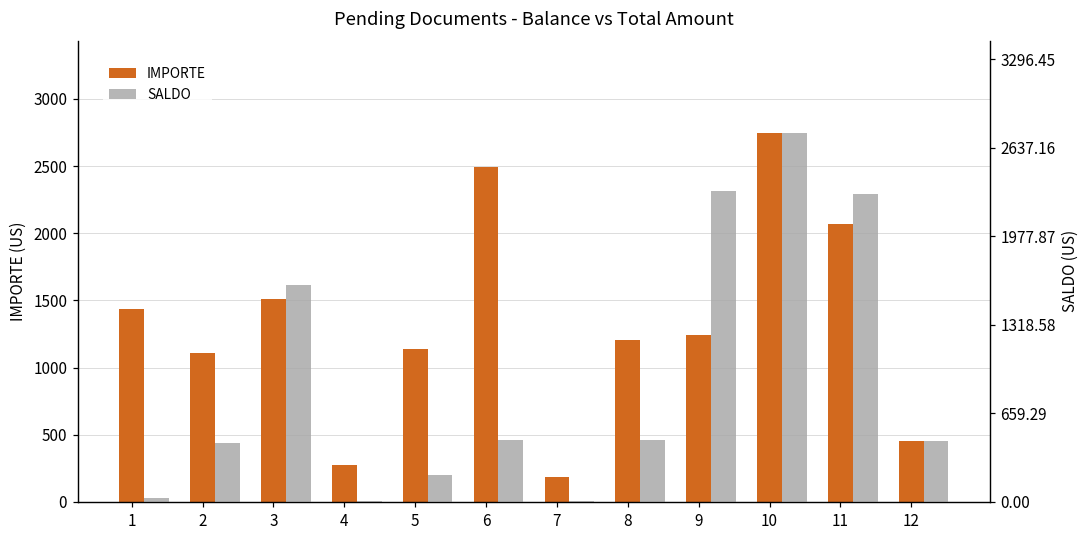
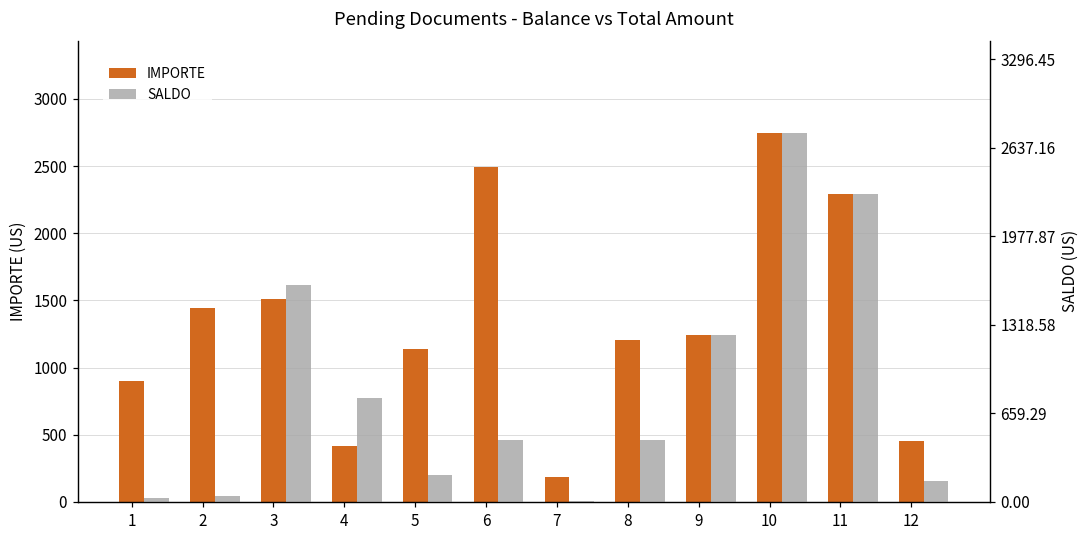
IMPORTE, 1: 1440 -> 900
IMPORTE, 2: 1110 -> 1440
IMPORTE, 4: 270 -> 410
IMPORTE, 11: 2070 -> 2290
SALDO, 2: 440 -> 40
SALDO, 4: 10 -> 770
SALDO, 9: 2310 -> 1240
SALDO, 12: 460 -> 150
